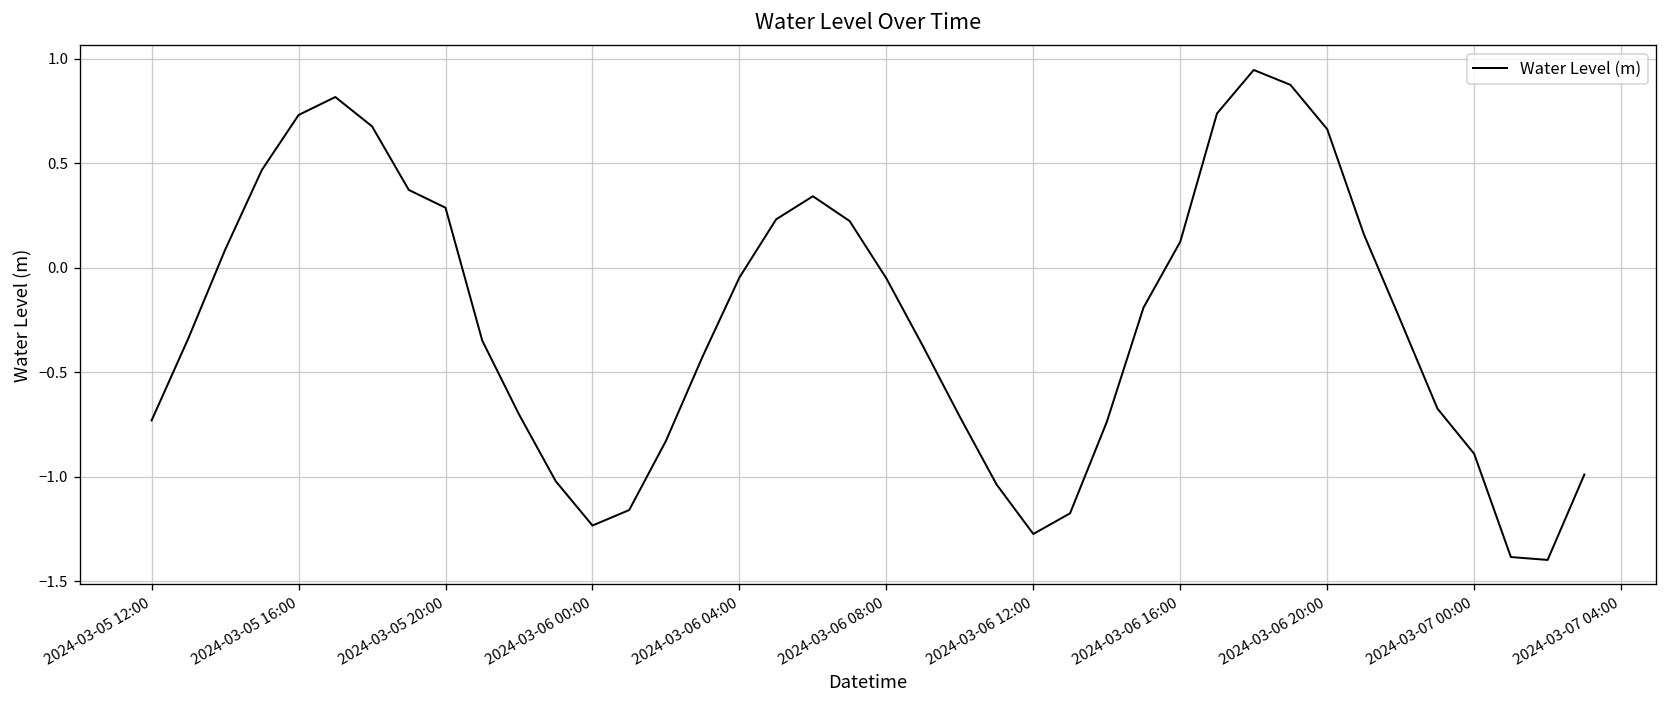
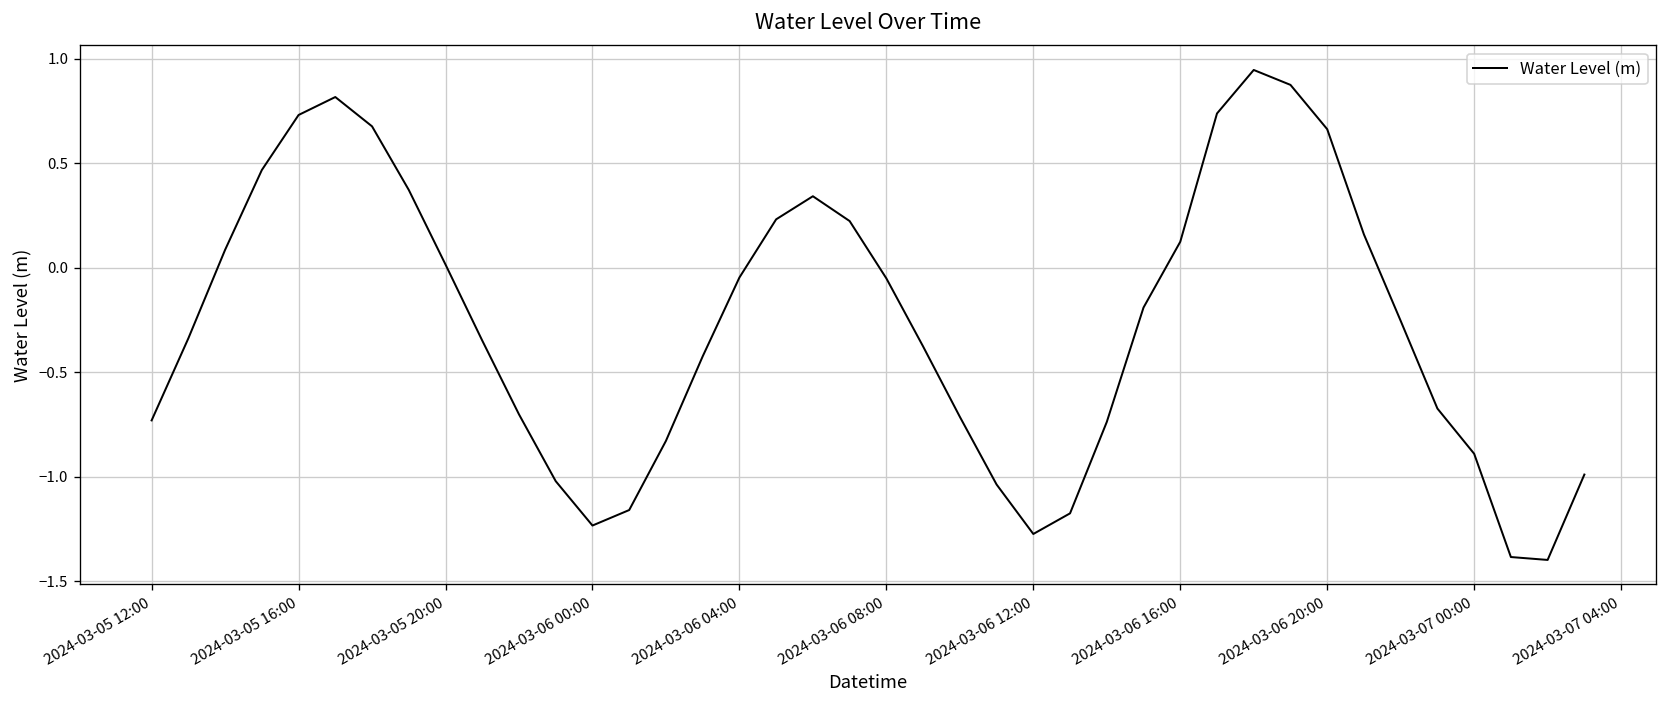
2024-03-05 20:00: 0.29 -> 0.01
